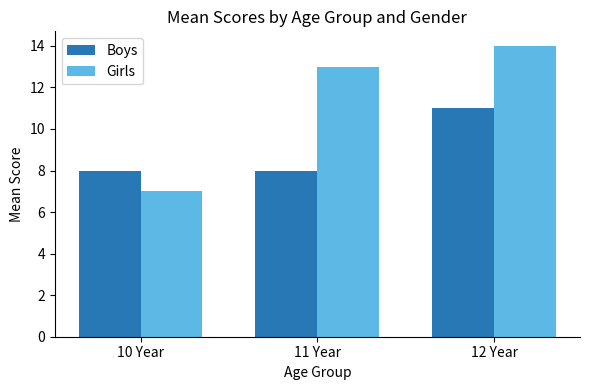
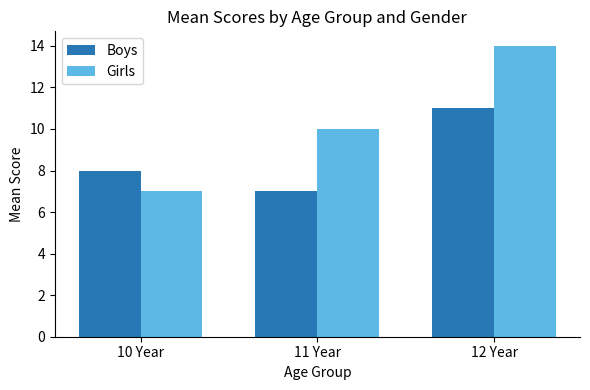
Boys, 11 Year: 8 -> 7
Girls, 11 Year: 13 -> 10
